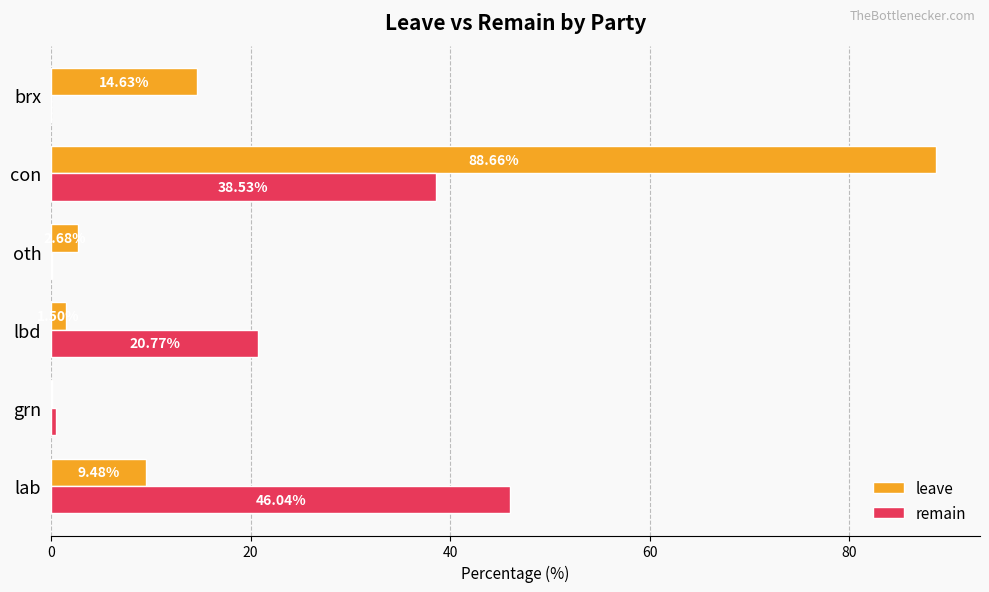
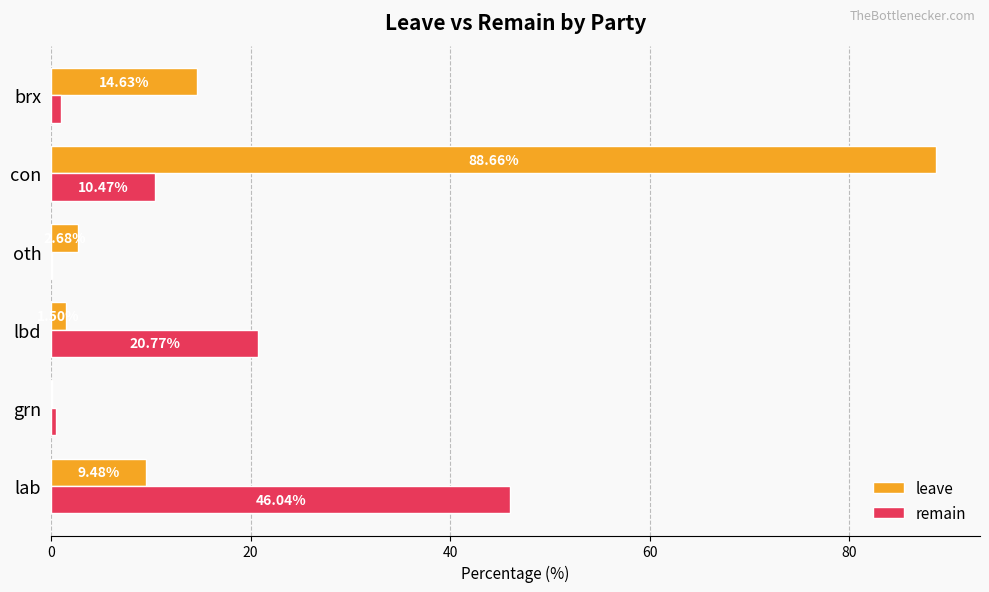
remain, brx: 0 -> 1
remain, con: 38.53% -> 10.47%
